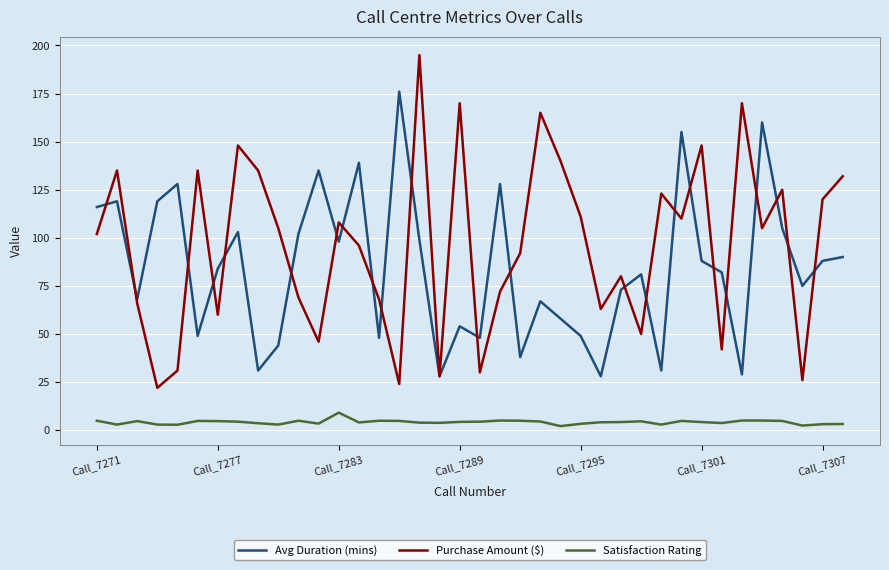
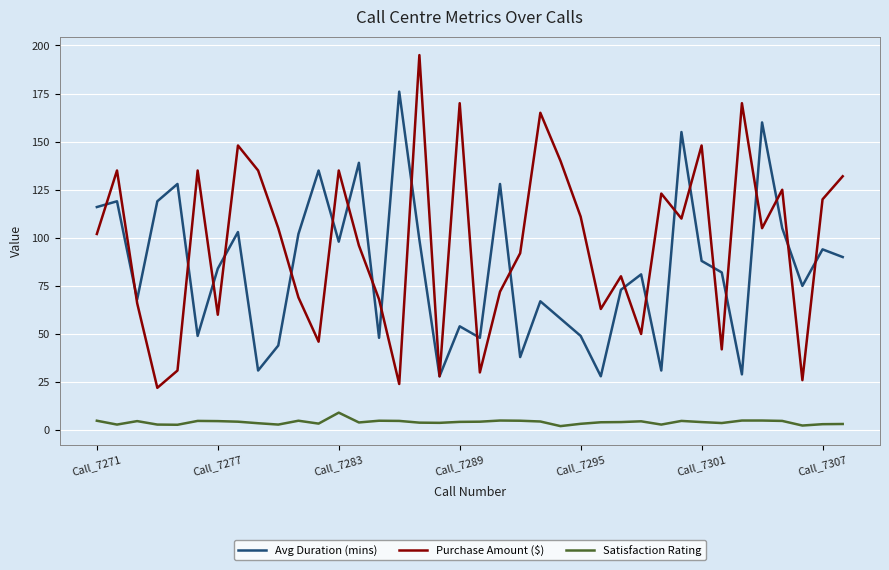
Purchase Amount ($), Call_7283: 108 -> 135
Avg Duration (mins), Call_7307: 88 -> 94
